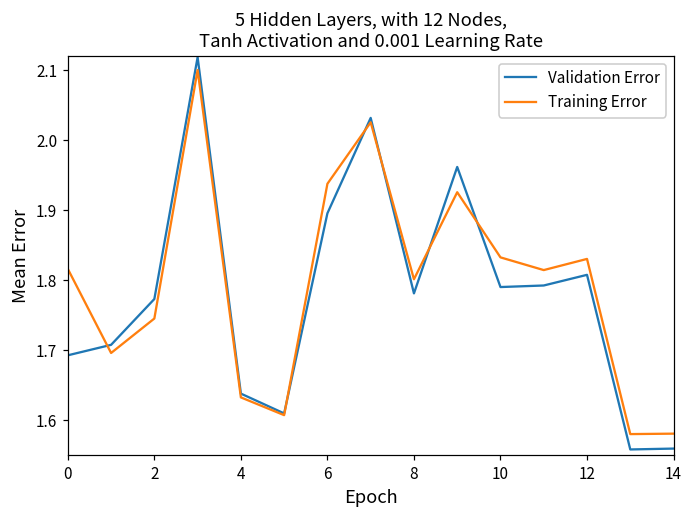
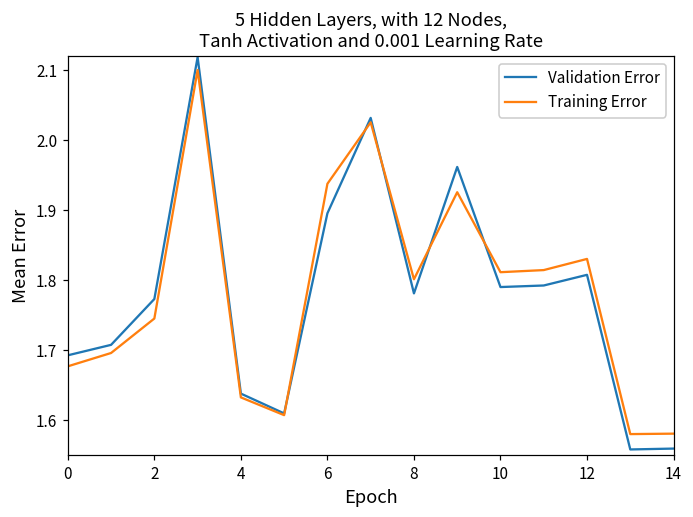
Training Error, 0: 1.82 -> 1.68
Training Error, 10: 1.83 -> 1.81
